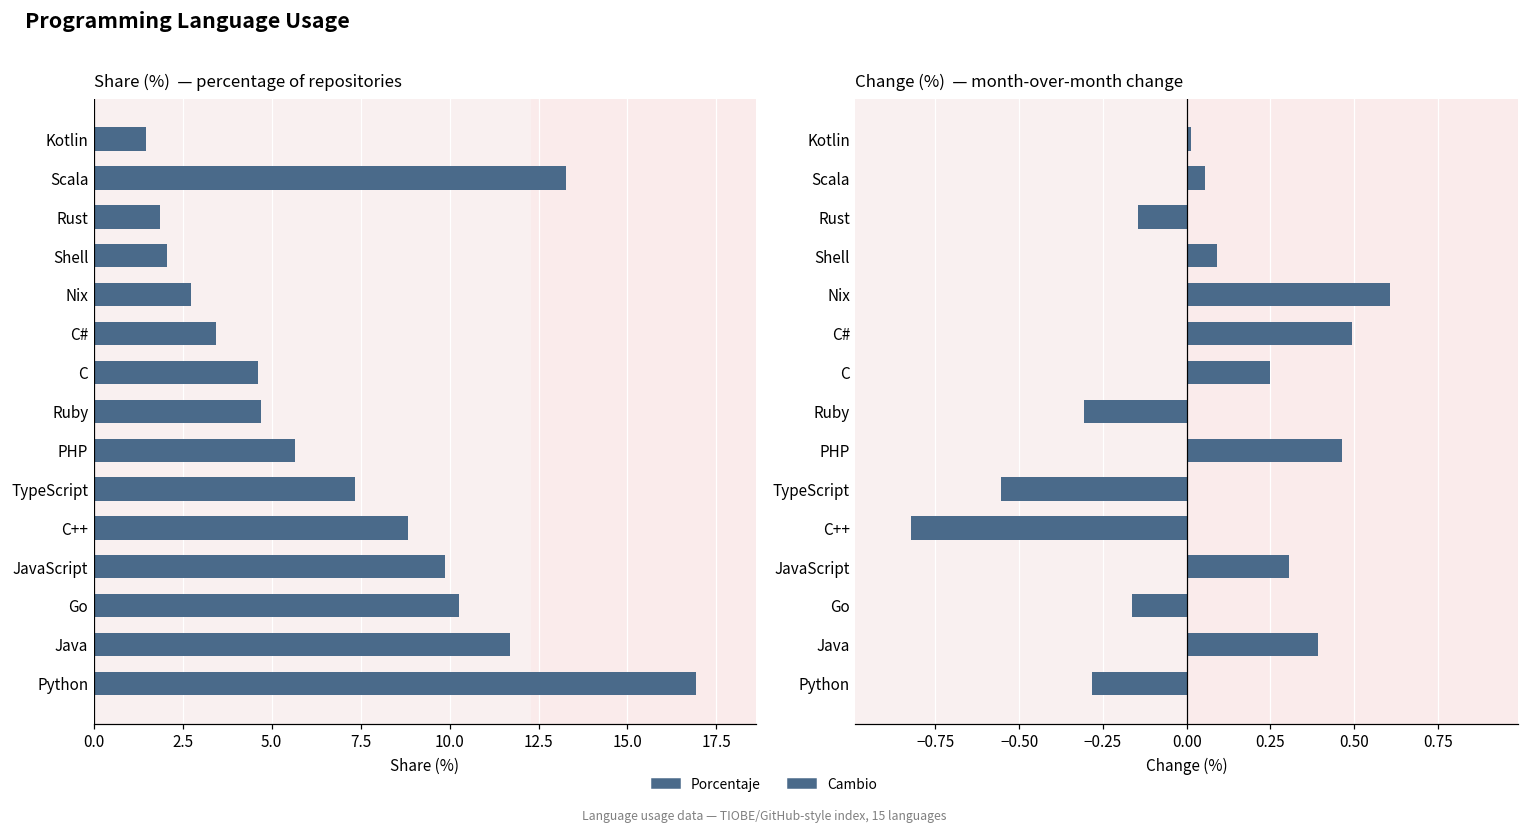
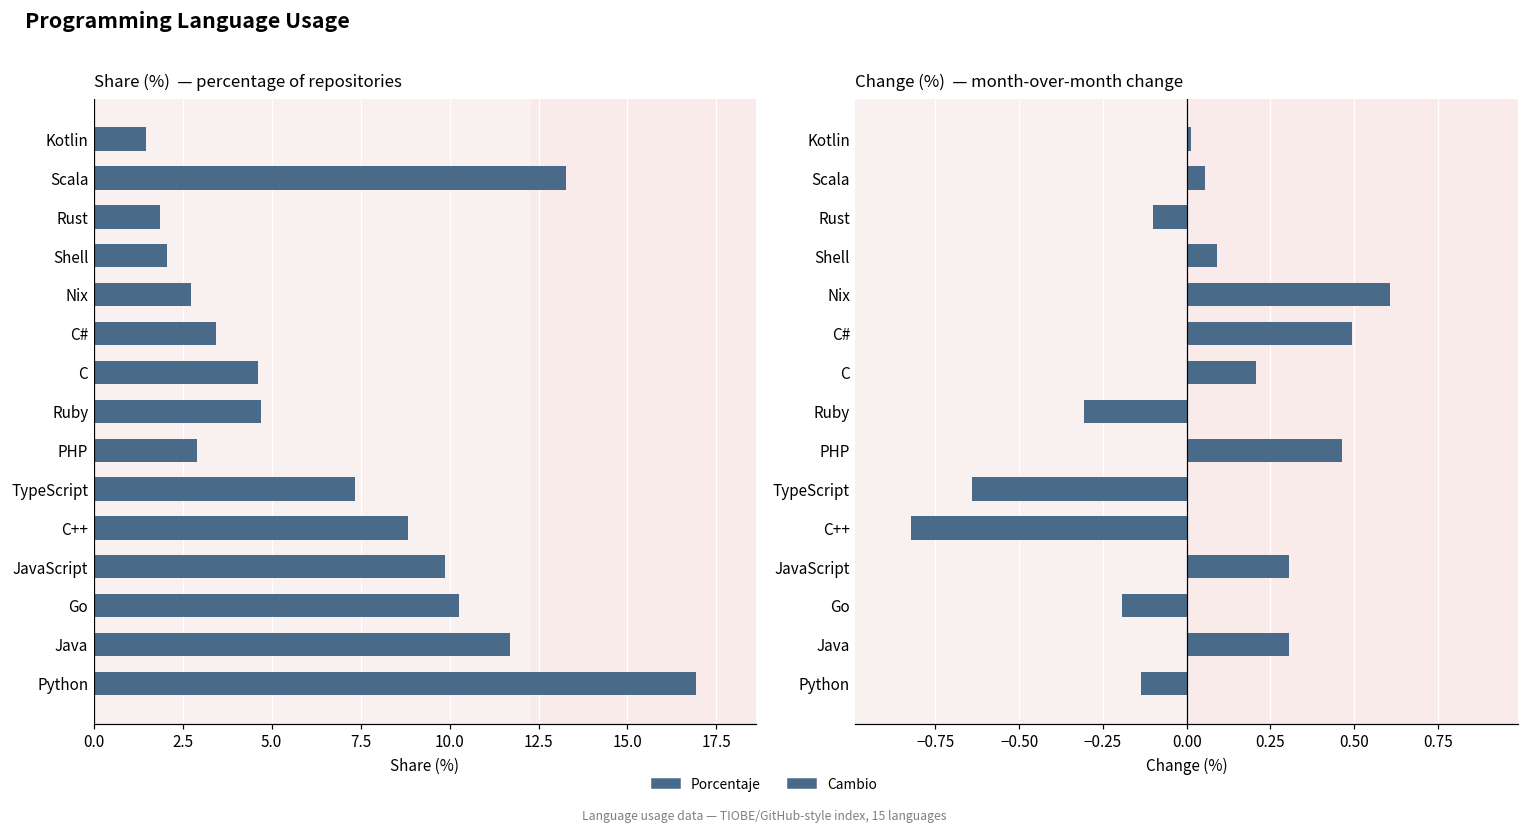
Share (%) — percentage of repositories, PHP: 5.7 -> 2.9
Change (%) — month-over-month change, Rust: -0.14 -> -0.10
Change (%) — month-over-month change, C: 0.25 -> 0.21
Change (%) — month-over-month change, TypeScript: -0.55 -> -0.64
Change (%) — month-over-month change, Go: -0.16 -> -0.19
Change (%) — month-over-month change, Java: 0.39 -> 0.30
Change (%) — month-over-month change, Python: -0.28 -> -0.14
